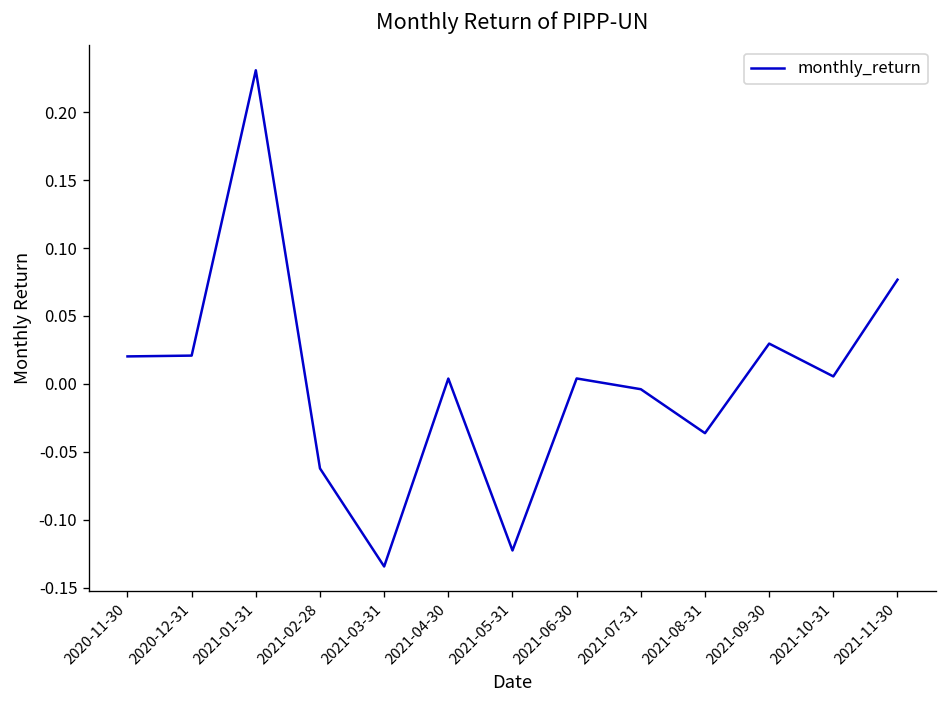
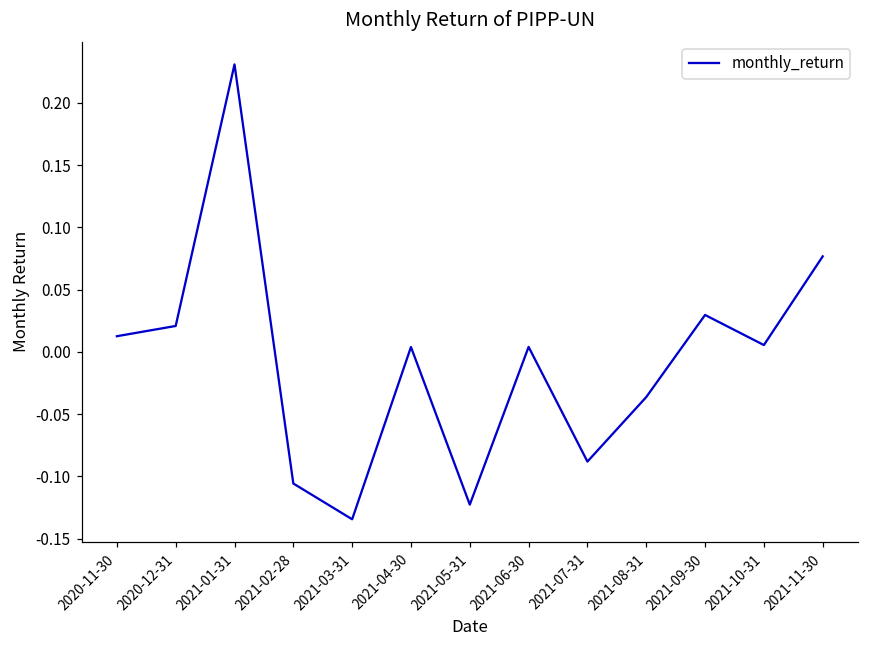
2020-11-30: 0.020 -> 0.013
2021-02-28: -0.062 -> -0.106
2021-07-31: -0.004 -> -0.088
